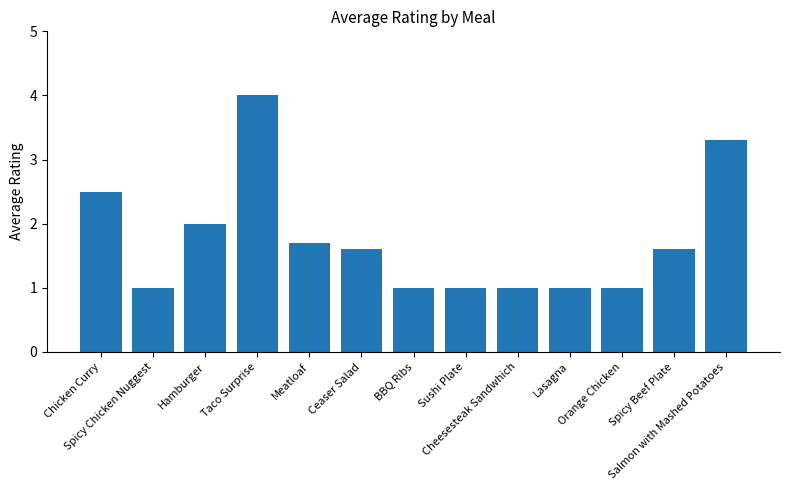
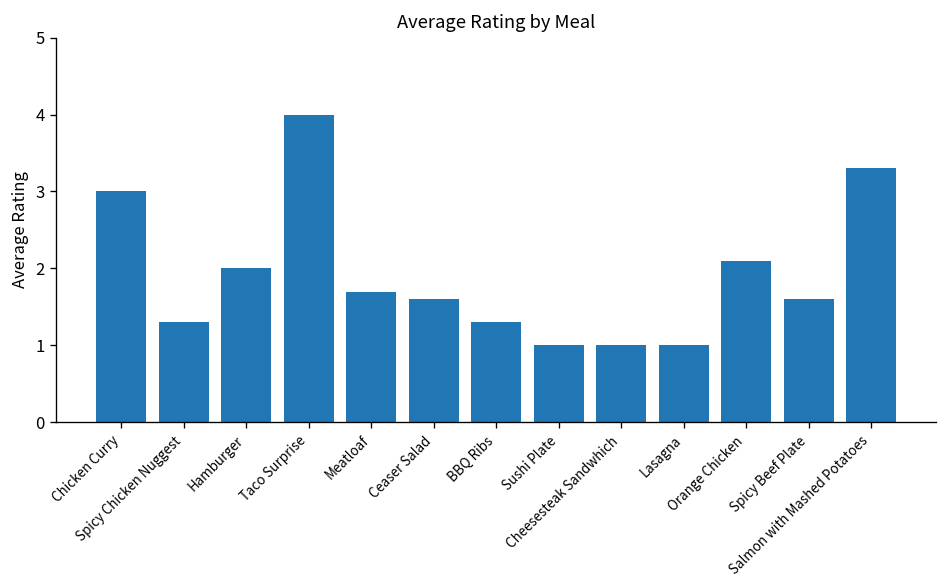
Chicken Curry: 2.5 -> 3.0
Spicy Chicken Nuggest: 1.0 -> 1.3
BBQ Ribs: 1.0 -> 1.3
Orange Chicken: 1.0 -> 2.1
